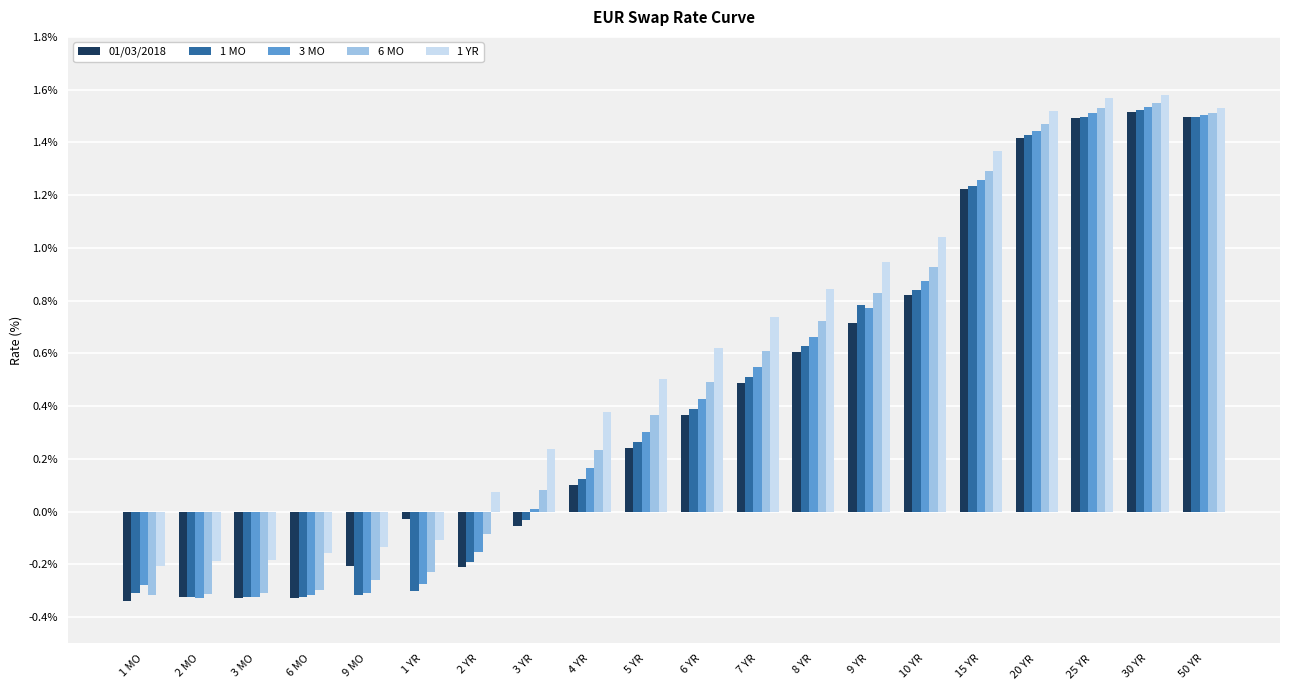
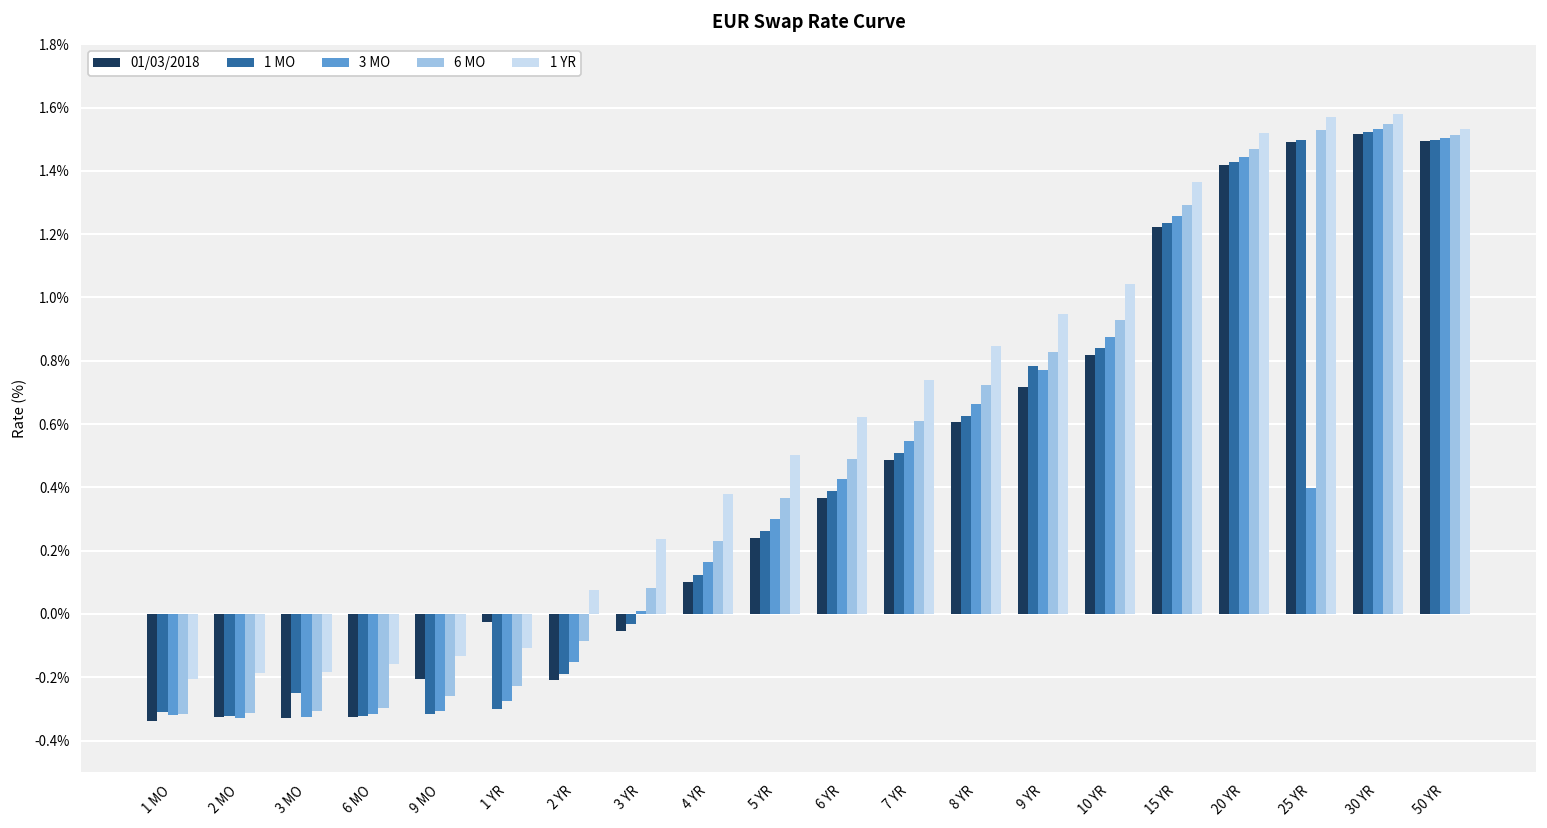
3 MO, 1 MO: -0.28% -> -0.32%
1 MO, 3 MO: -0.32% -> -0.25%
3 MO, 25 YR: 1.51% -> 0.40%
